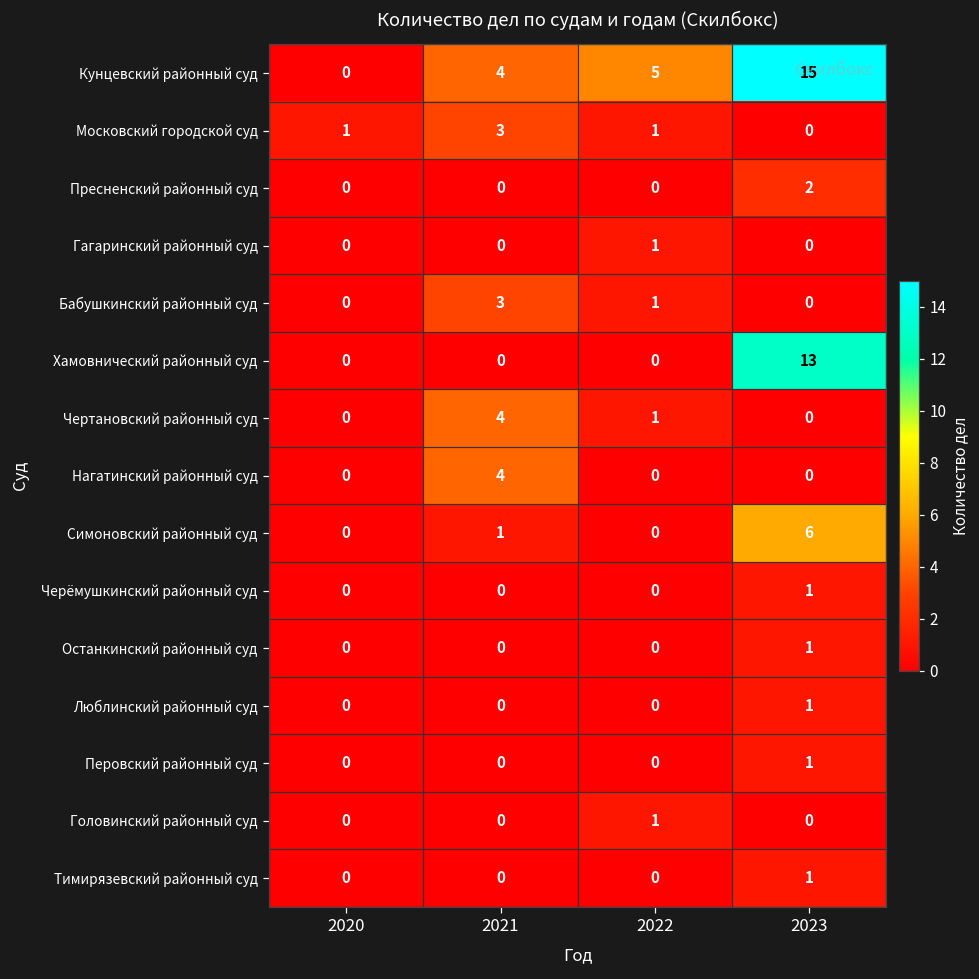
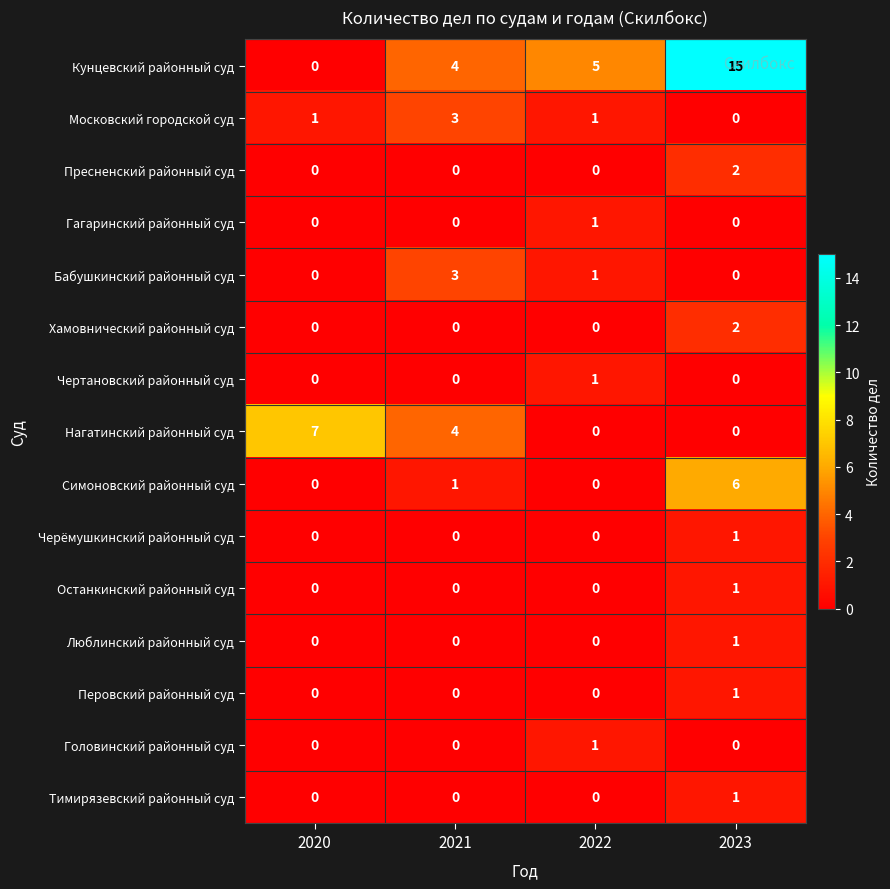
Хамовнический районный суд, 2023: 13 -> 2
Чертановский районный суд, 2021: 4 -> 0
Нагатинский районный суд, 2020: 0 -> 7
